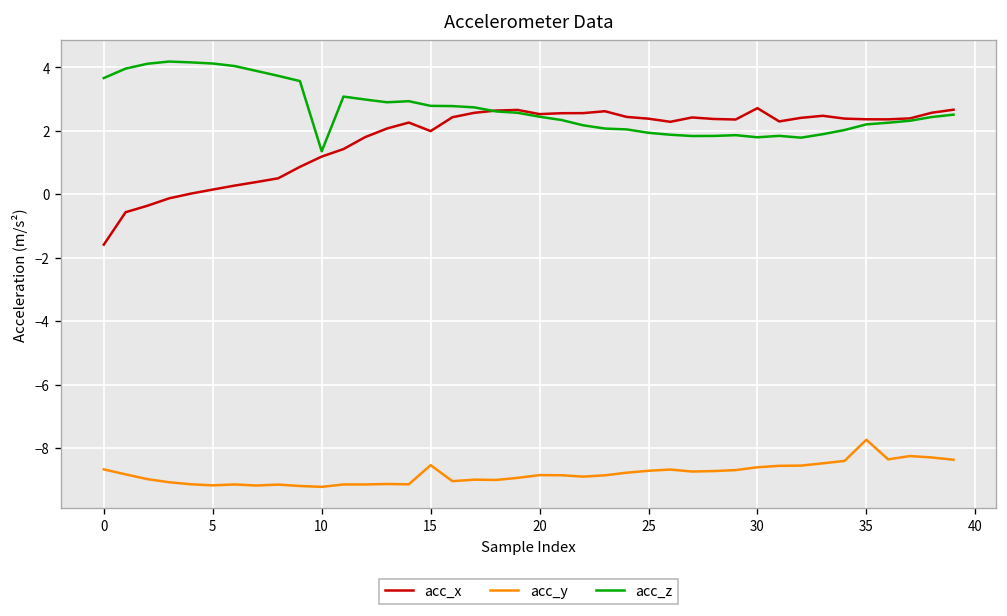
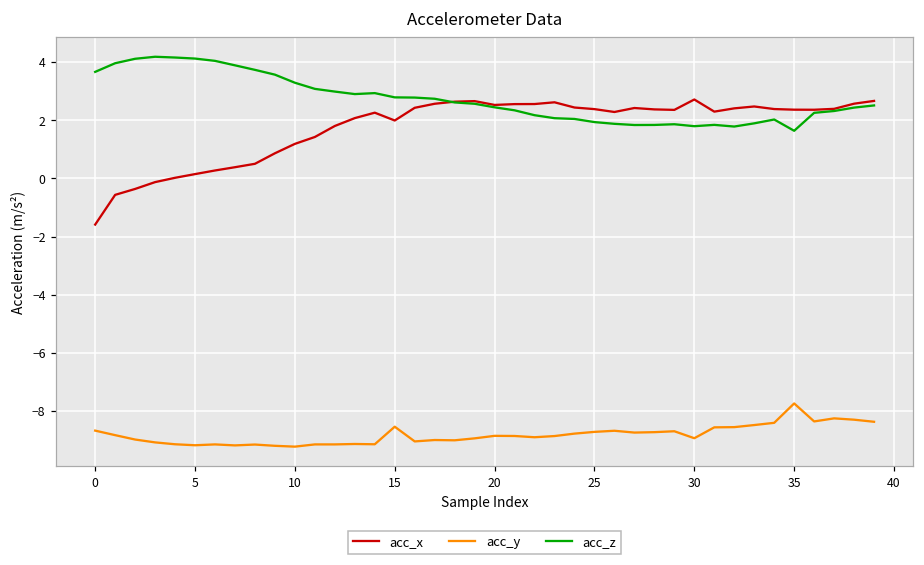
acc_z, 10: 1.4 -> 3.3
acc_y, 30: -8.6 -> -8.9
acc_z, 35: 2.2 -> 1.6
